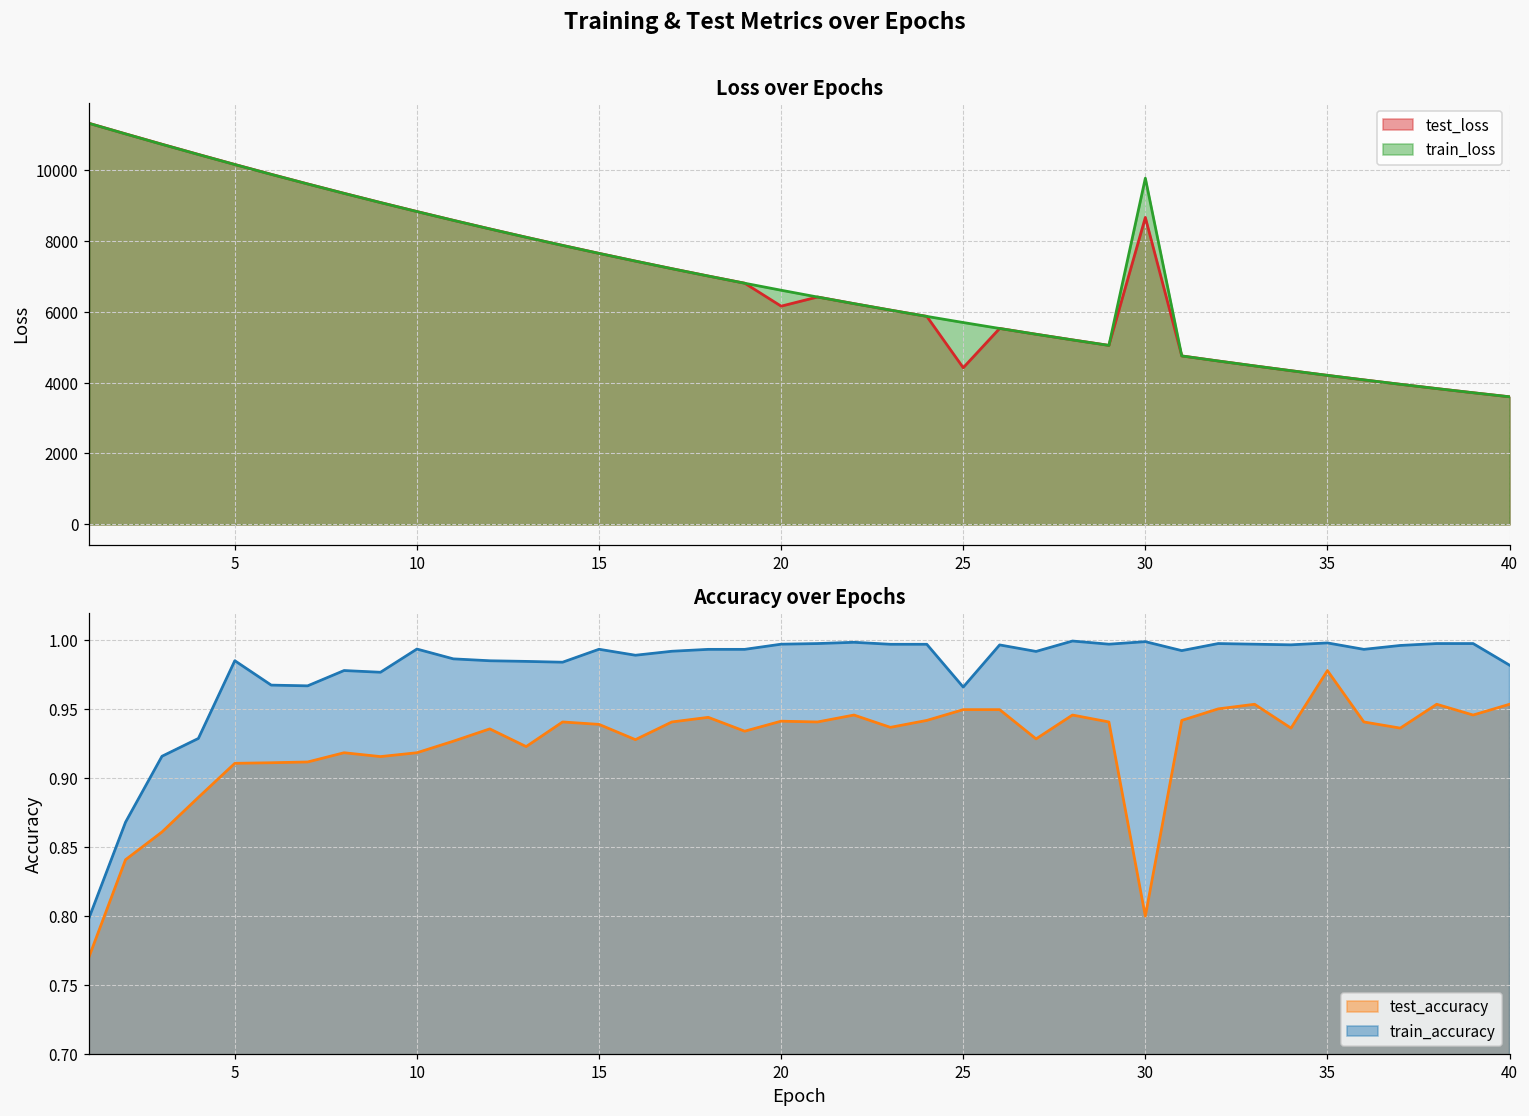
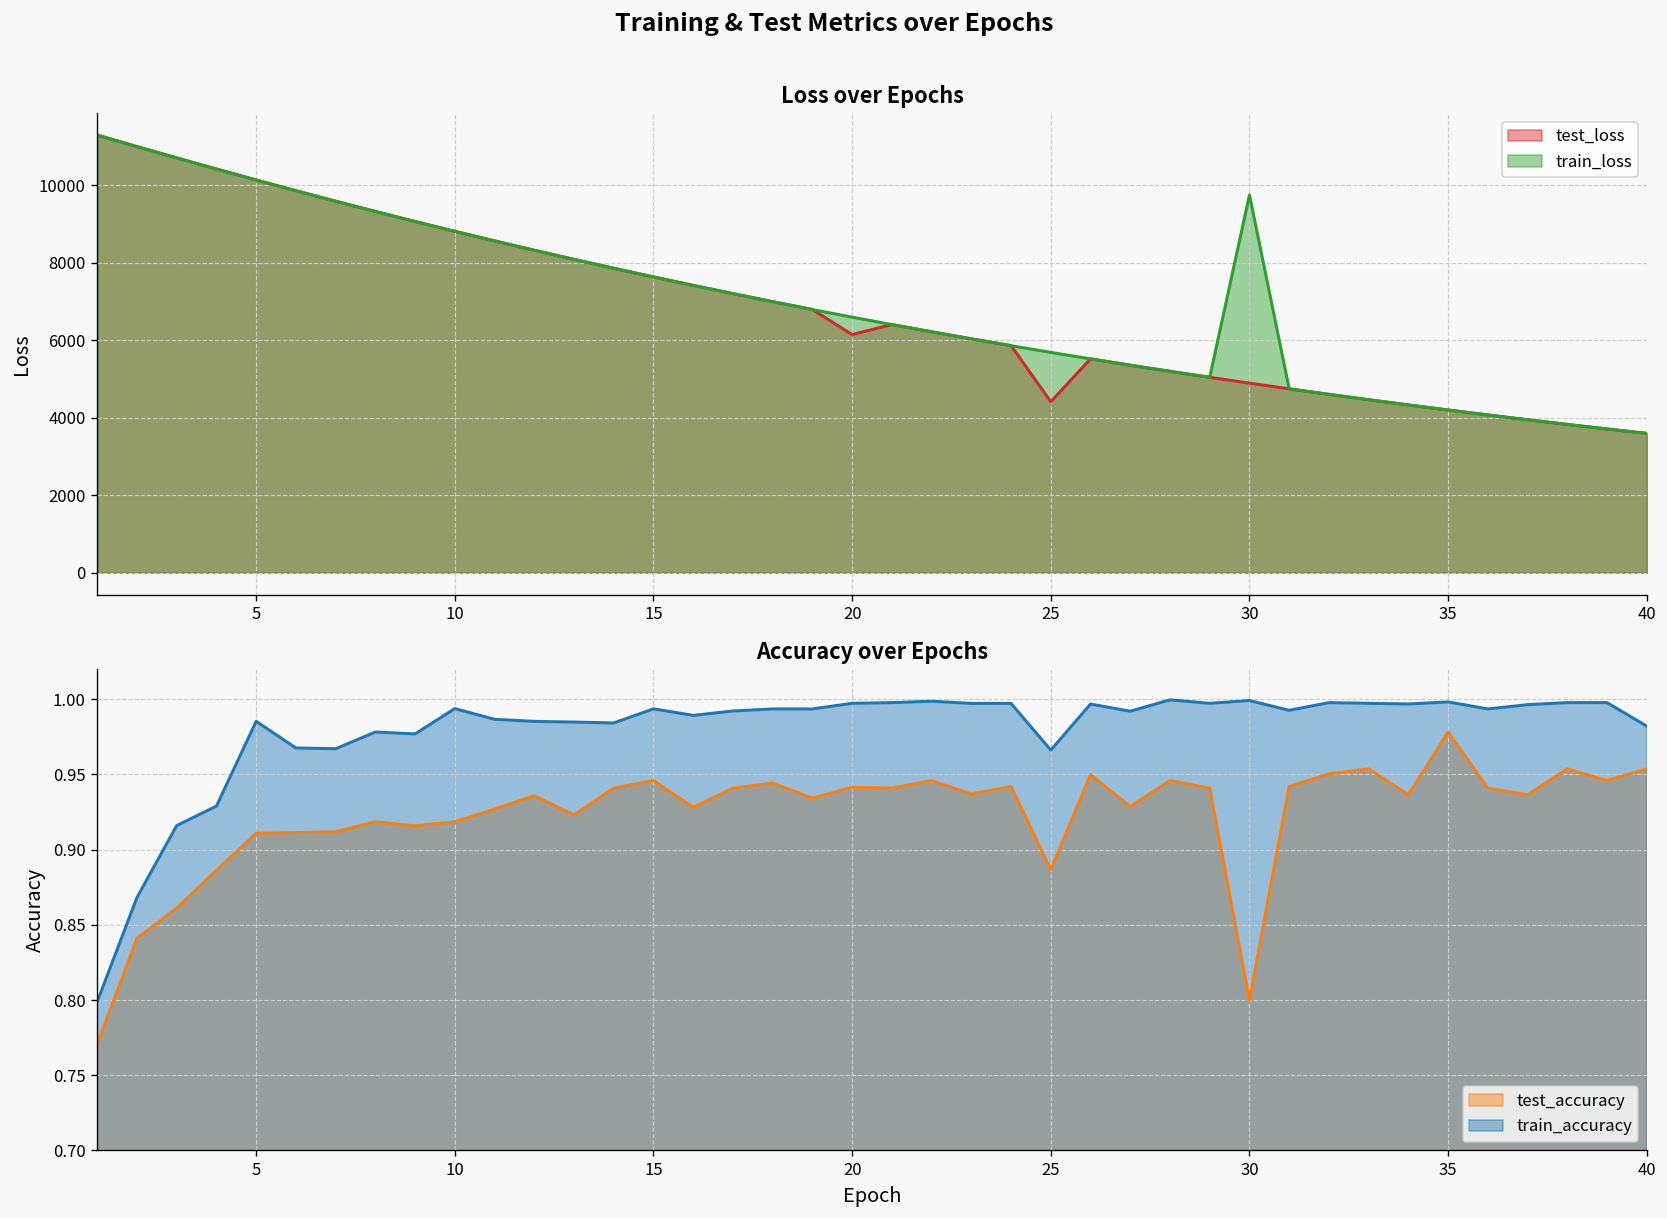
Loss over Epochs, test_loss, 30: 8700 -> 4900
Accuracy over Epochs, test_accuracy, 15: 0.939 -> 0.946
Accuracy over Epochs, test_accuracy, 25: 0.950 -> 0.887
